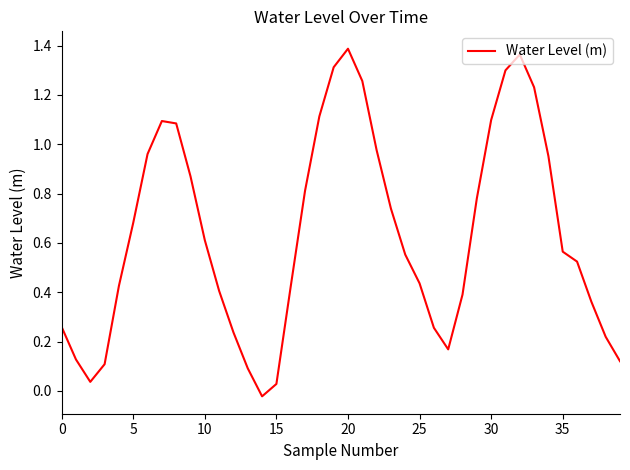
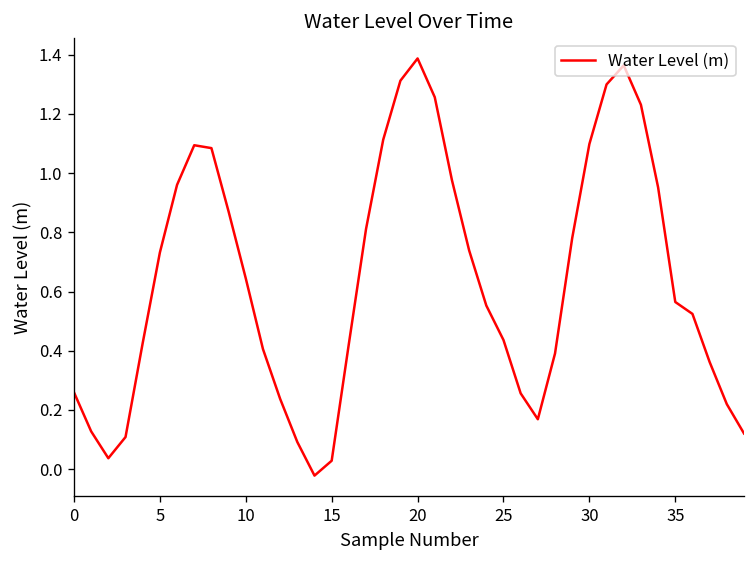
5: 0.68 -> 0.73
10: 0.61 -> 0.64
